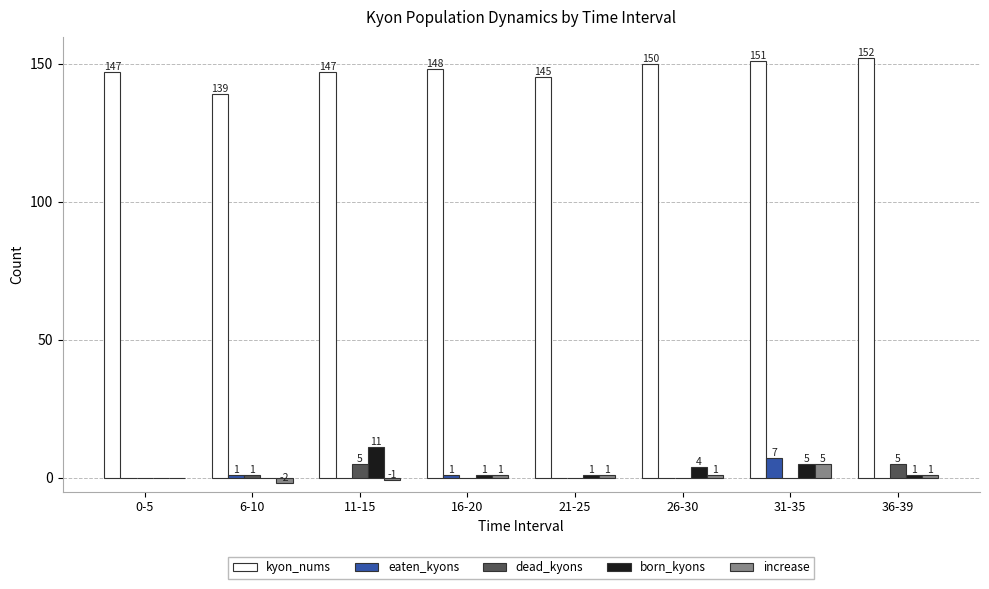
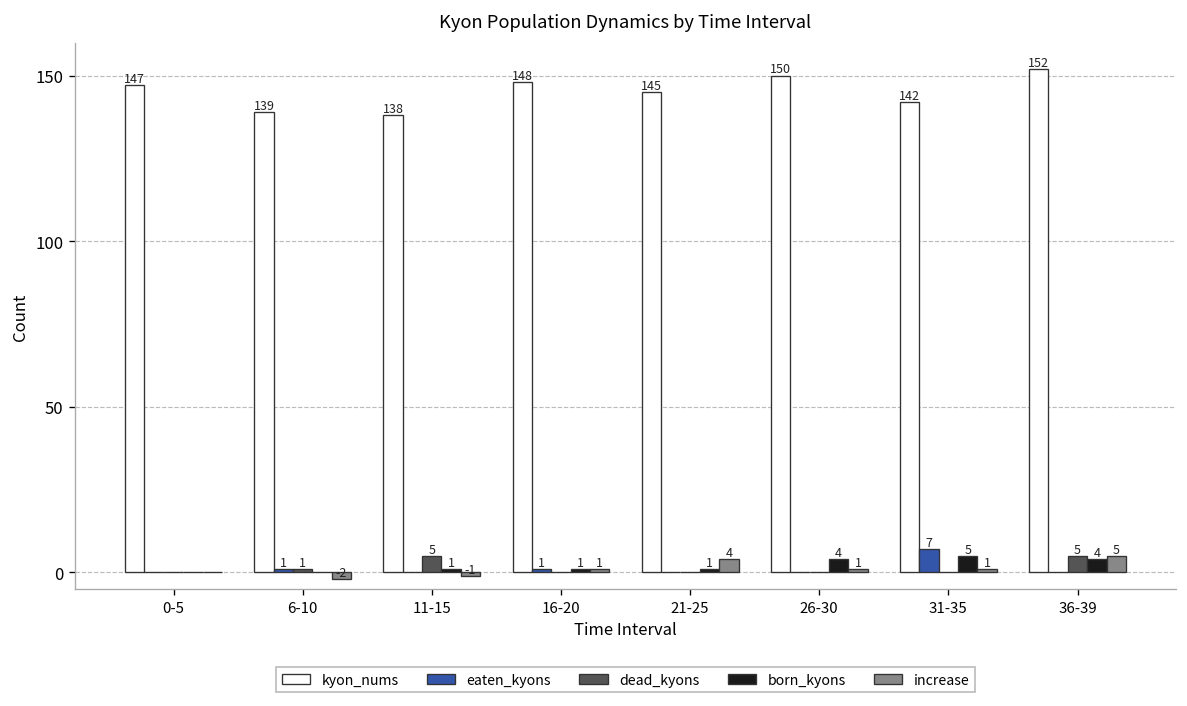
kyon_nums, 11-15: 147 -> 138
born_kyons, 11-15: 11 -> 1
increase, 21-25: 1 -> 4
kyon_nums, 31-35: 151 -> 142
increase, 31-35: 5 -> 1
born_kyons, 36-39: 1 -> 4
increase, 36-39: 1 -> 5
